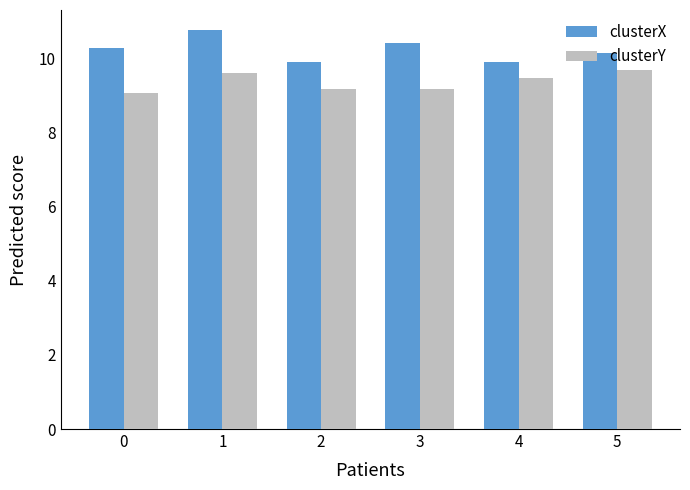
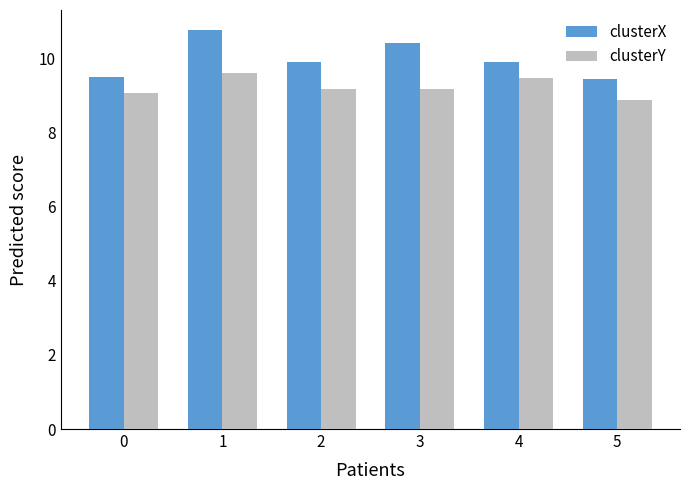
clusterX, 0: 10.3 -> 9.5
clusterX, 5: 10.2 -> 9.5
clusterY, 5: 9.7 -> 8.9
